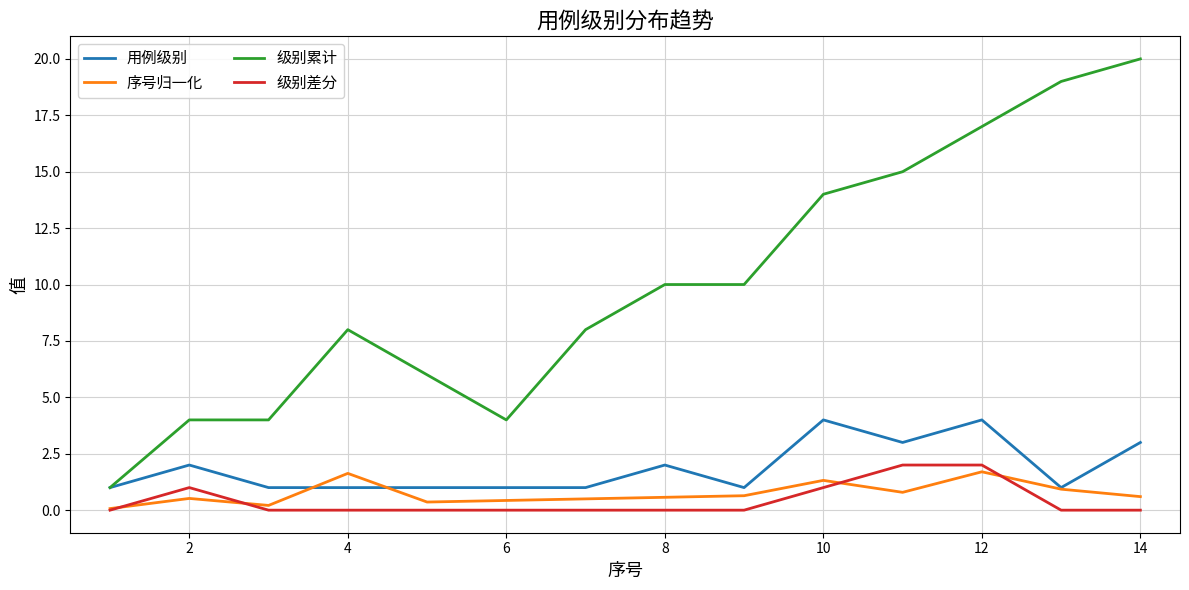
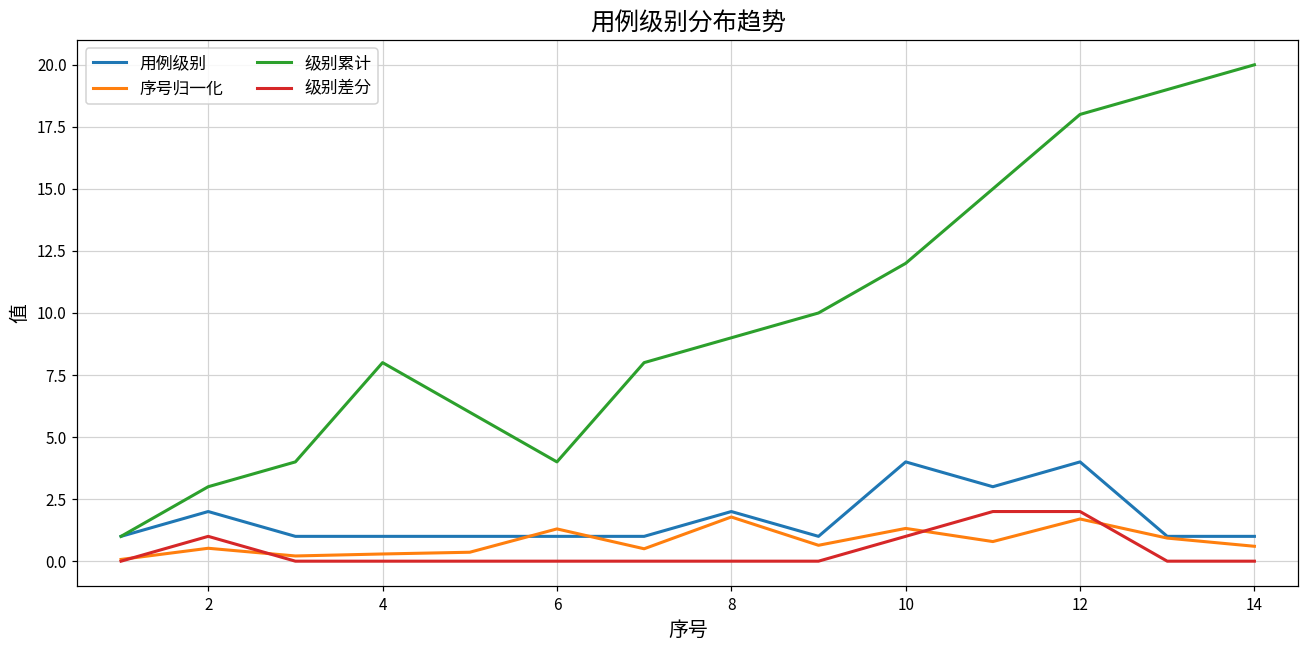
级别累计, 2: 4 -> 3
序号归一化, 4: 1.6 -> 0.3
序号归一化, 6: 0.4 -> 1.3
序号归一化, 8: 0.6 -> 1.8
级别累计, 8: 10 -> 9
级别累计, 10: 14 -> 12
级别累计, 12: 17 -> 18
用例级别, 14: 3 -> 1
